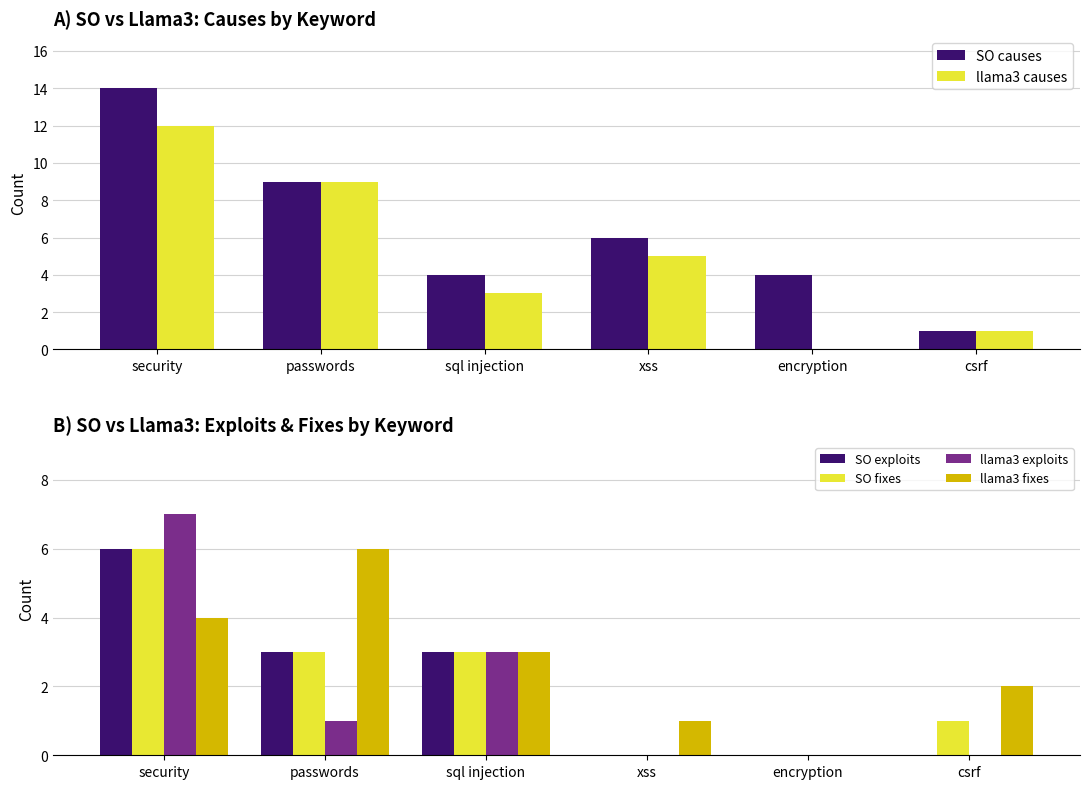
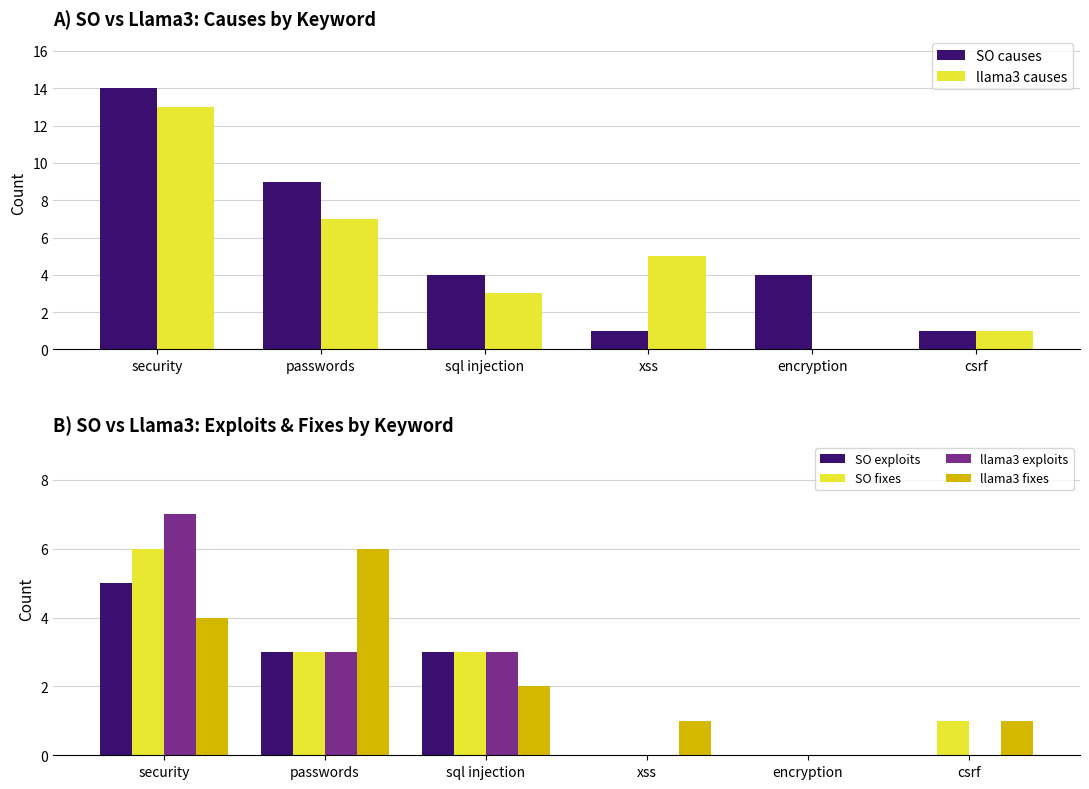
A) SO vs Llama3: Causes by Keyword, llama3 causes, security: 12 -> 13
A) SO vs Llama3: Causes by Keyword, llama3 causes, passwords: 9 -> 7
A) SO vs Llama3: Causes by Keyword, SO causes, xss: 6 -> 1
B) SO vs Llama3: Exploits & Fixes by Keyword, SO exploits, security: 6 -> 5
B) SO vs Llama3: Exploits & Fixes by Keyword, llama3 exploits, passwords: 1 -> 3
B) SO vs Llama3: Exploits & Fixes by Keyword, llama3 fixes, sql injection: 3 -> 2
B) SO vs Llama3: Exploits & Fixes by Keyword, llama3 fixes, csrf: 2 -> 1
